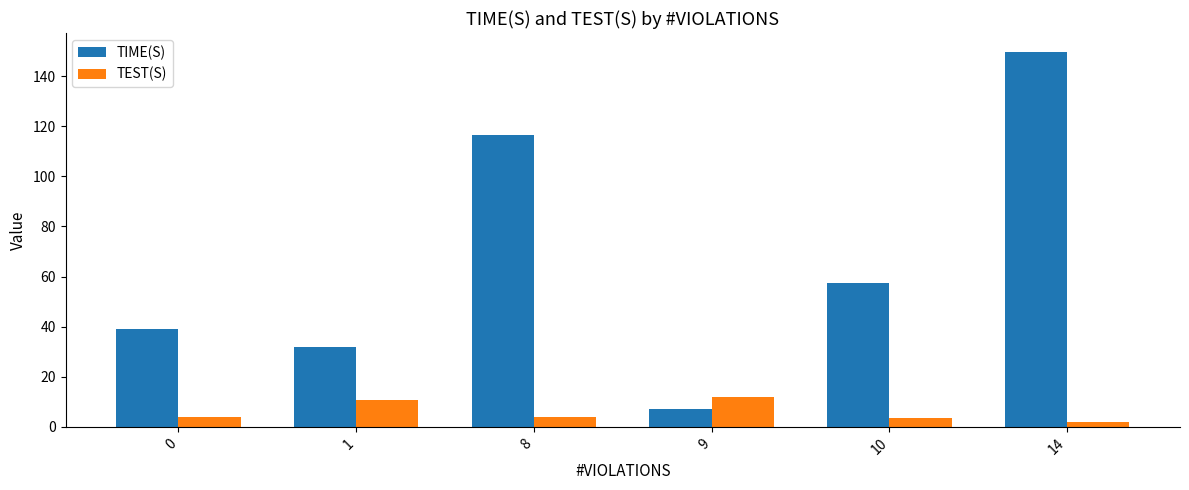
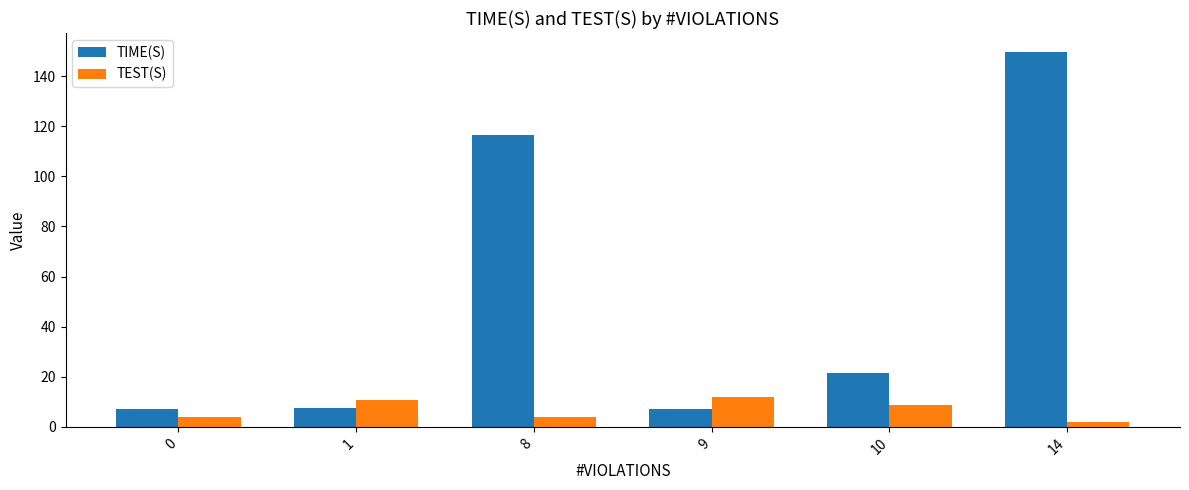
TIME(S), 0: 39 -> 7
TIME(S), 1: 32 -> 7
TIME(S), 10: 58 -> 22
TEST(S), 10: 4 -> 9
